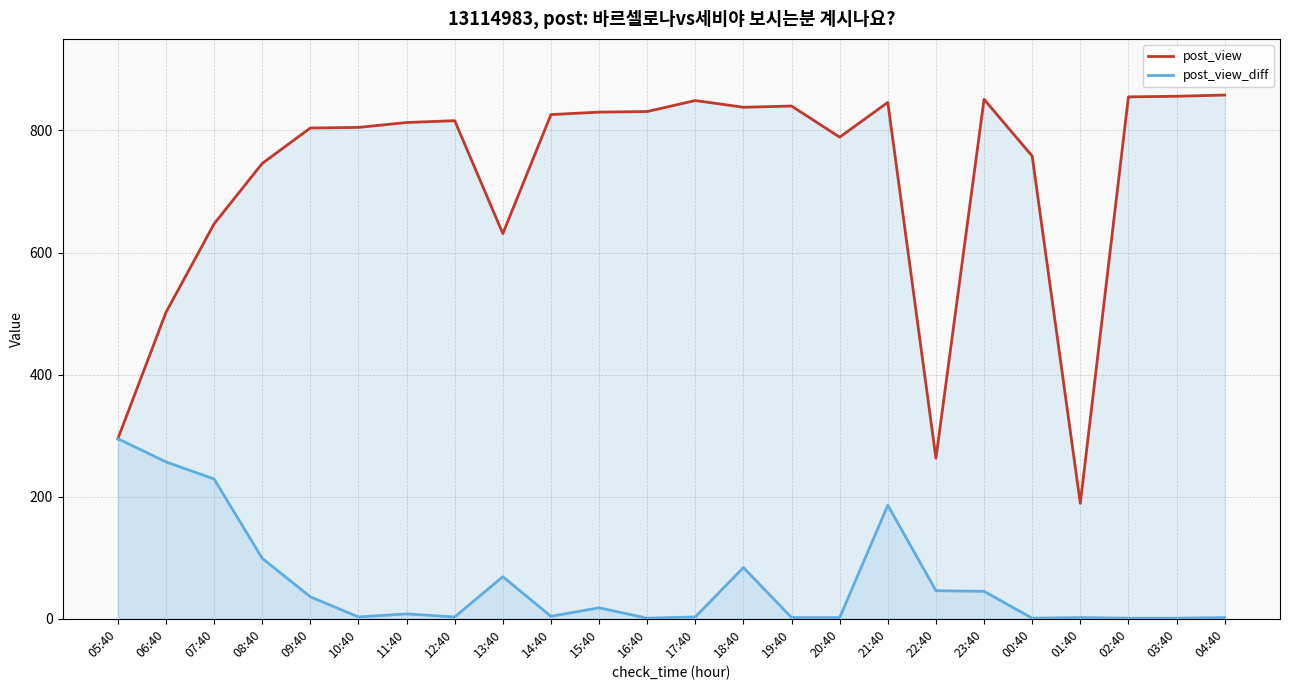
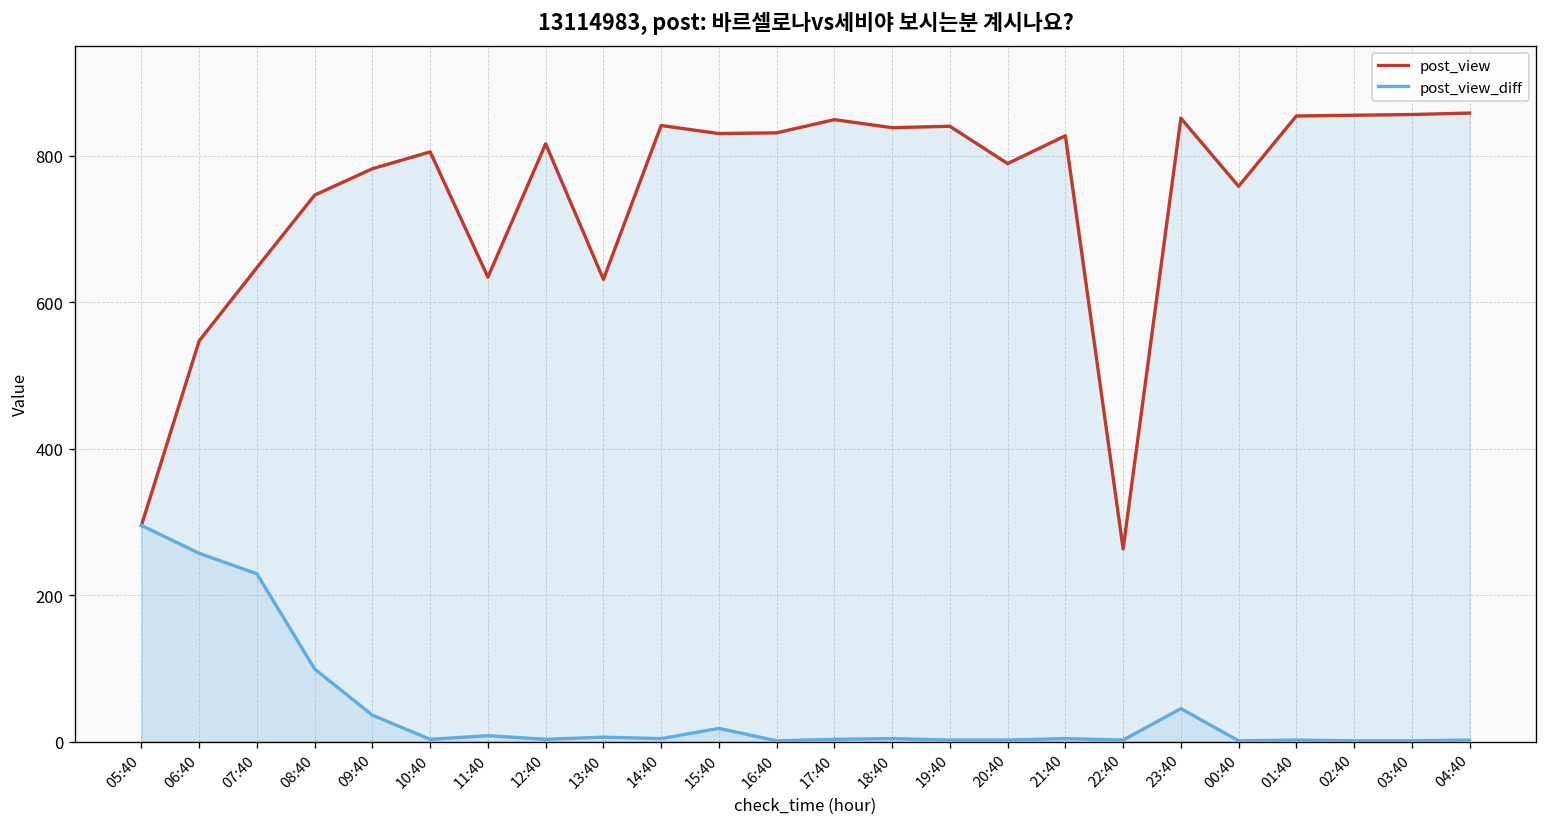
post_view, 06:40: 500 -> 550
post_view, 09:40: 800 -> 780
post_view, 11:40: 810 -> 630
post_view_diff, 13:40: 70 -> 10
post_view, 14:40: 830 -> 840
post_view_diff, 18:40: 80 -> 0
post_view, 21:40: 850 -> 830
post_view_diff, 21:40: 190 -> 0
post_view_diff, 22:40: 50 -> 0
post_view, 01:40: 190 -> 850
